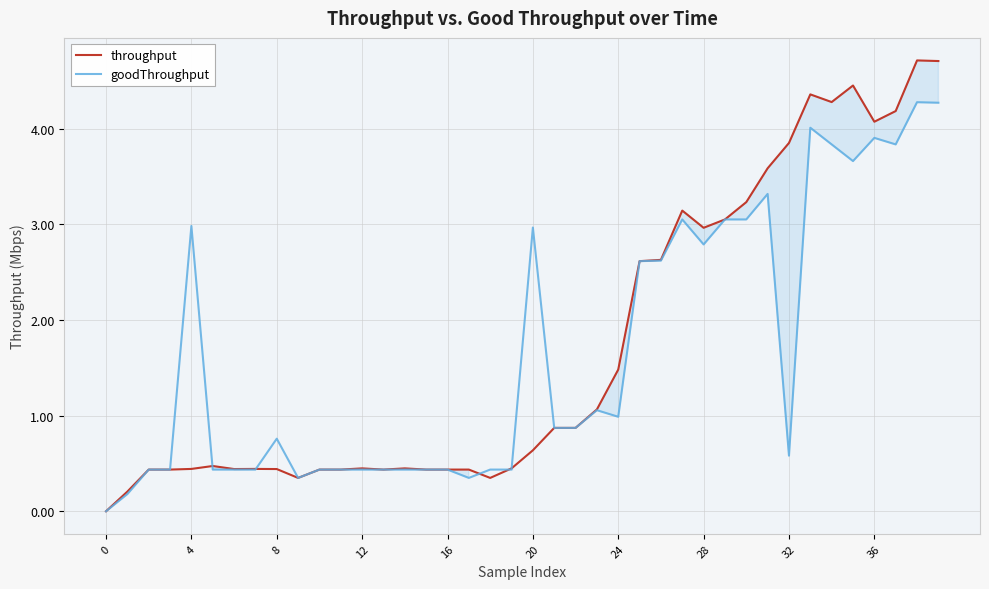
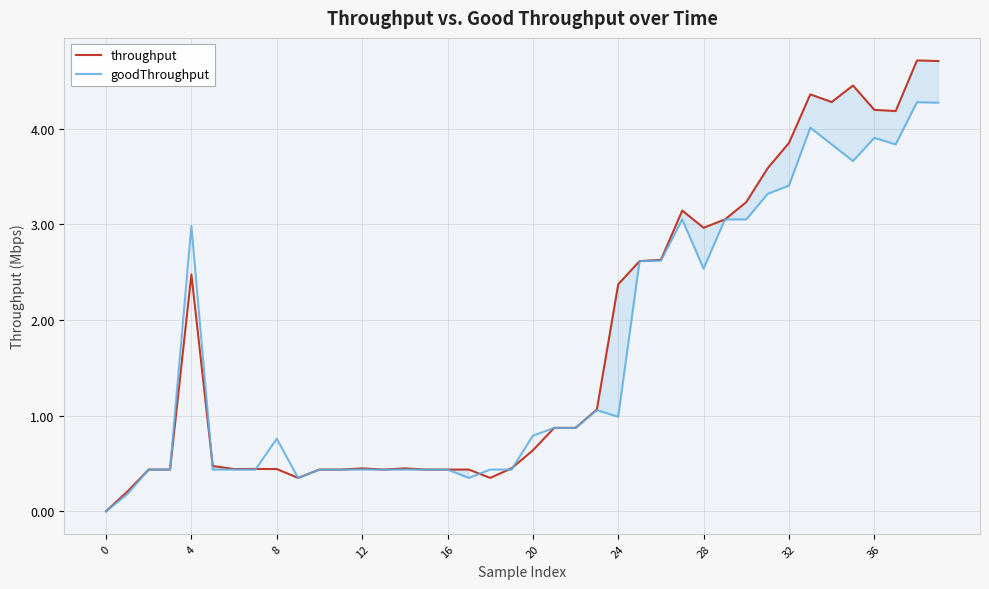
throughput, 4: 0.4 -> 2.5
goodThroughput, 20: 3.0 -> 0.8
throughput, 24: 1.5 -> 2.4
goodThroughput, 28: 2.8 -> 2.5
goodThroughput, 32: 0.6 -> 3.4
throughput, 36: 4.1 -> 4.2
